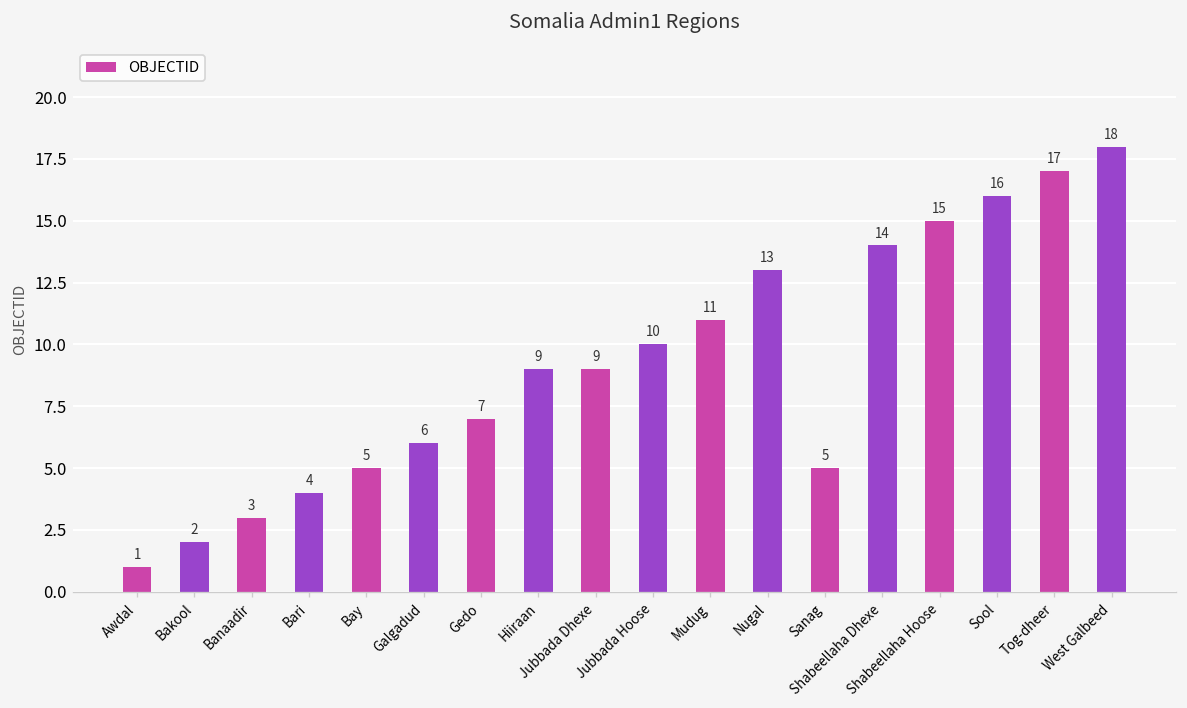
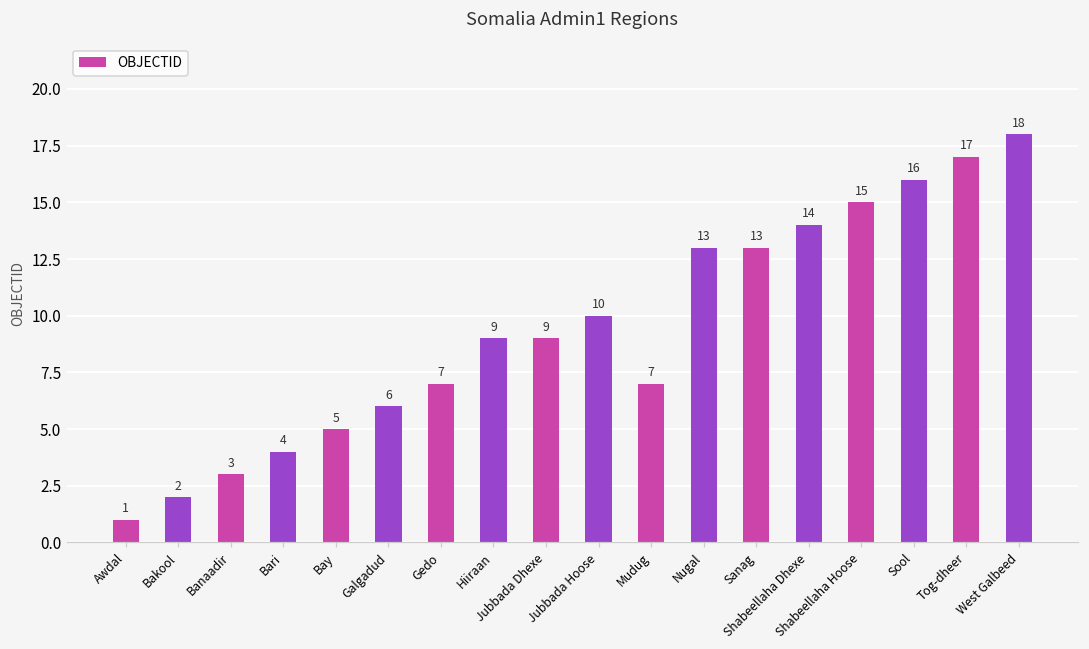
Mudug: 11 -> 7
Sanag: 5 -> 13
